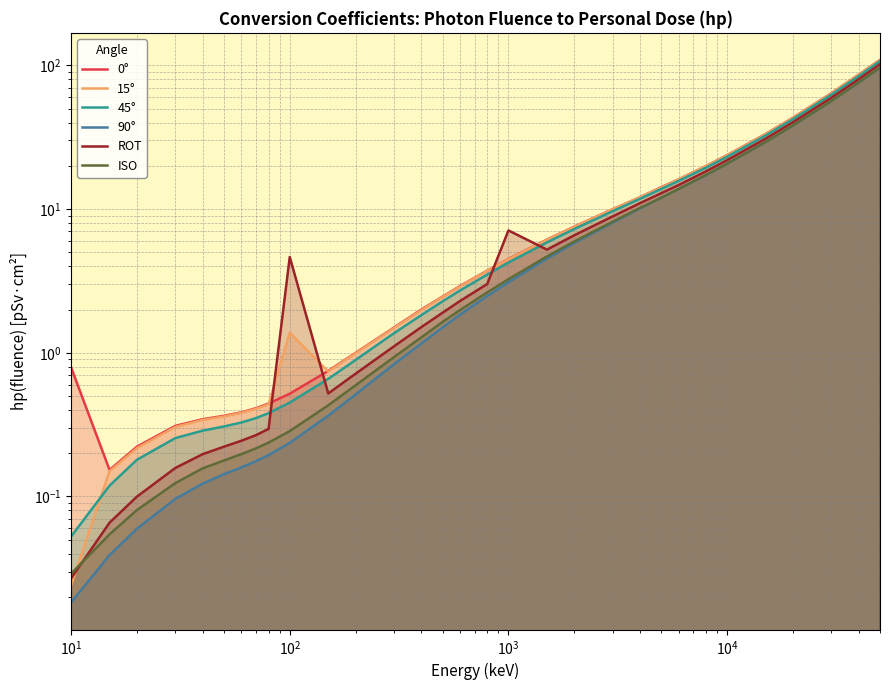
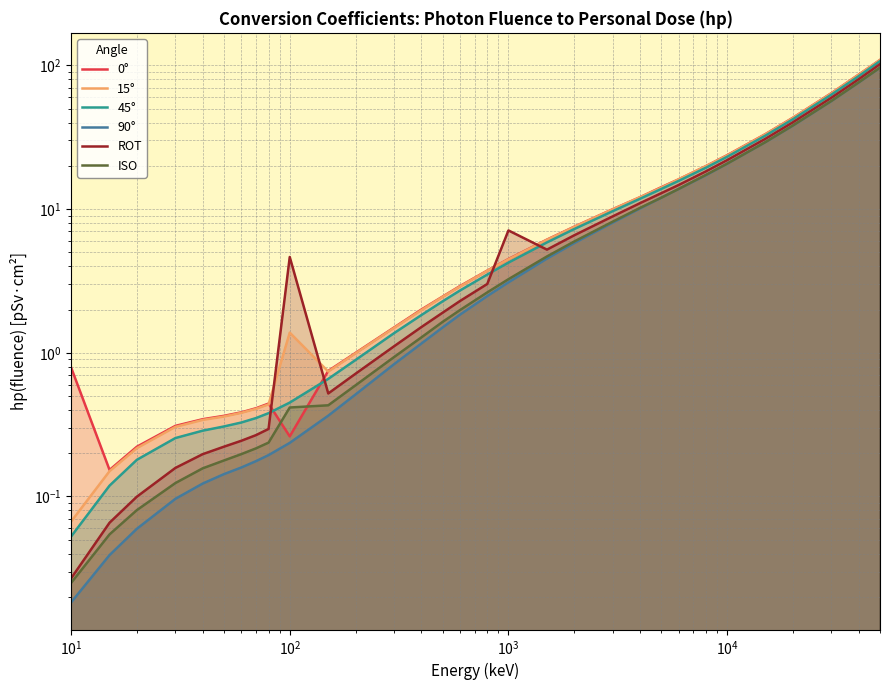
15°, 10^1: 0.024 -> 0.07
ISO, 10^1: 0.029 -> 0.025
0°, 10^2: 0.52 -> 0.26
ISO, 10^2: 0.29 -> 0.42
